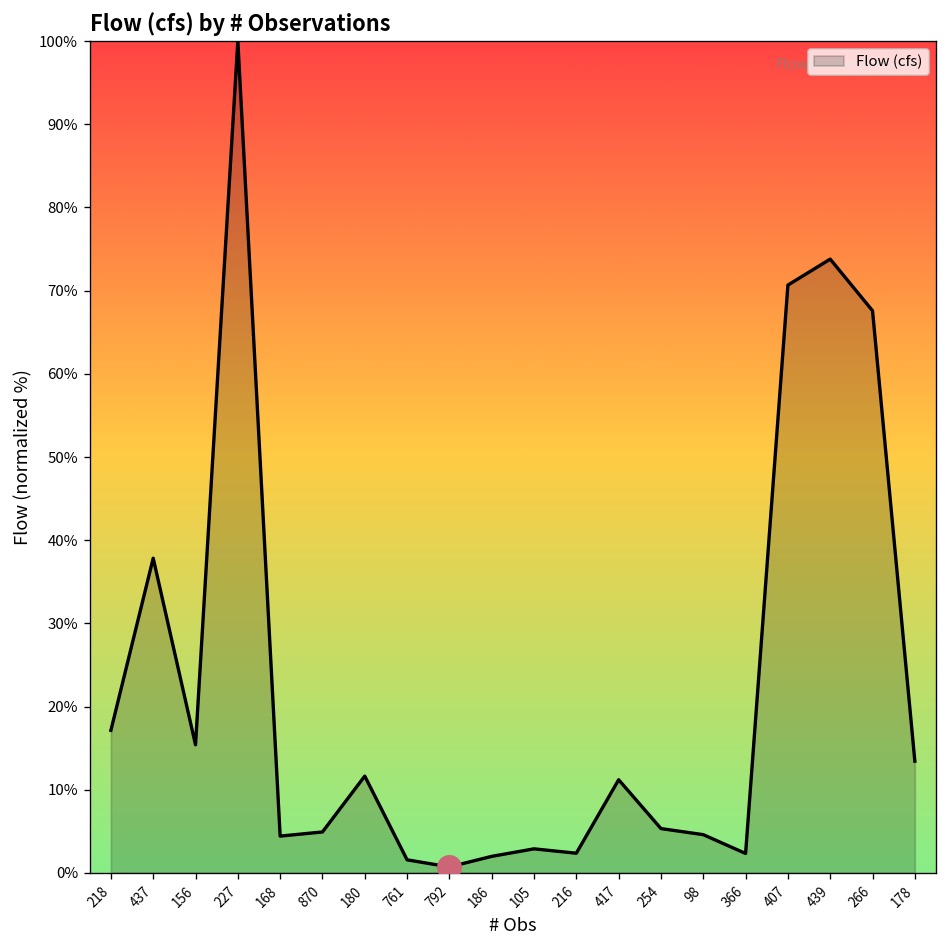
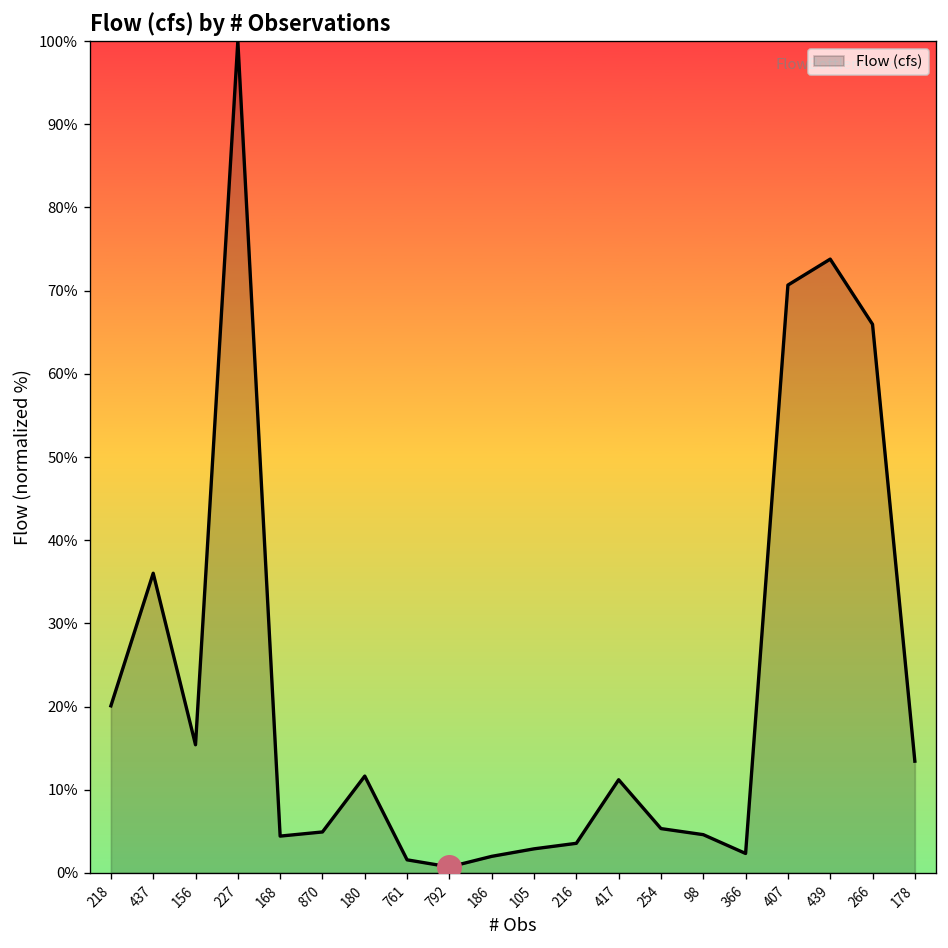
Flow (cfs), 218: 17% -> 20%
Flow (cfs), 437: 38% -> 36%
Flow (cfs), 216: 2% -> 4%
Flow (cfs), 266: 68% -> 66%
